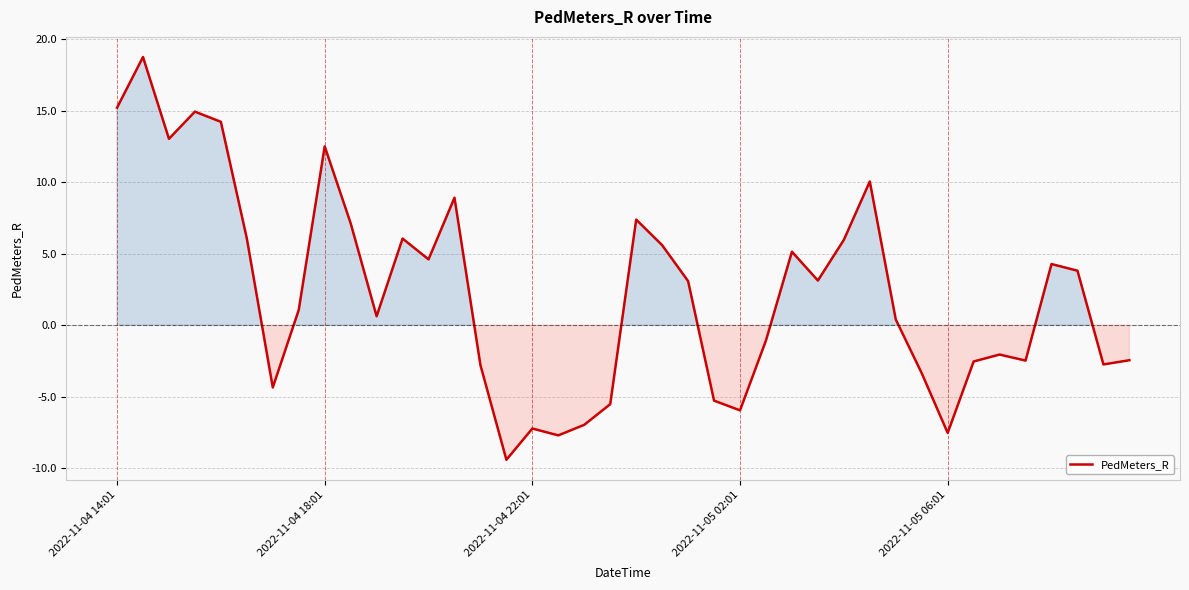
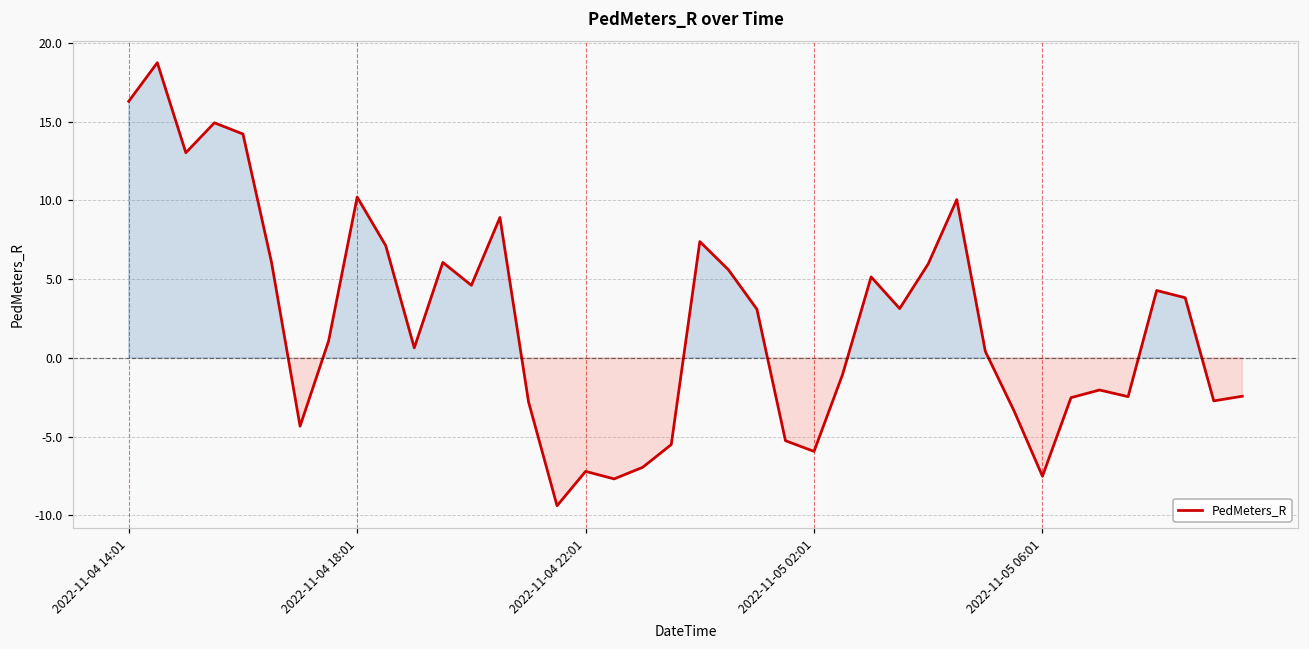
2022-11-04 14:01: 15.2 -> 16.3
2022-11-04 18:01: 12.5 -> 10.2
